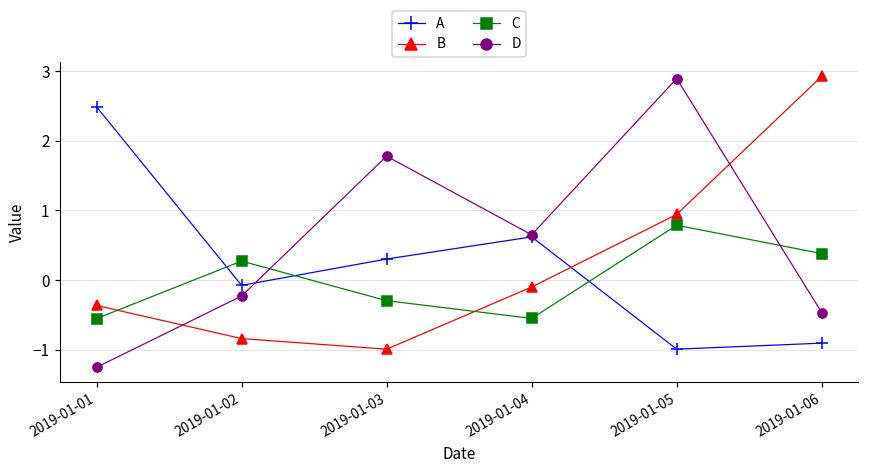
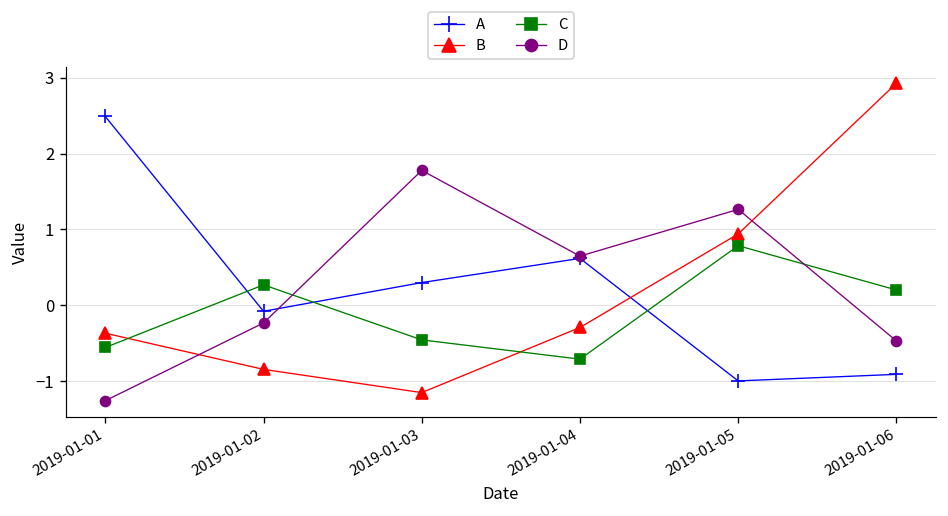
B, 2019-01-03: -1.0 -> -1.1
C, 2019-01-03: -0.3 -> -0.5
B, 2019-01-04: -0.1 -> -0.3
C, 2019-01-04: -0.6 -> -0.7
D, 2019-01-05: 2.9 -> 1.3
C, 2019-01-06: 0.4 -> 0.2
